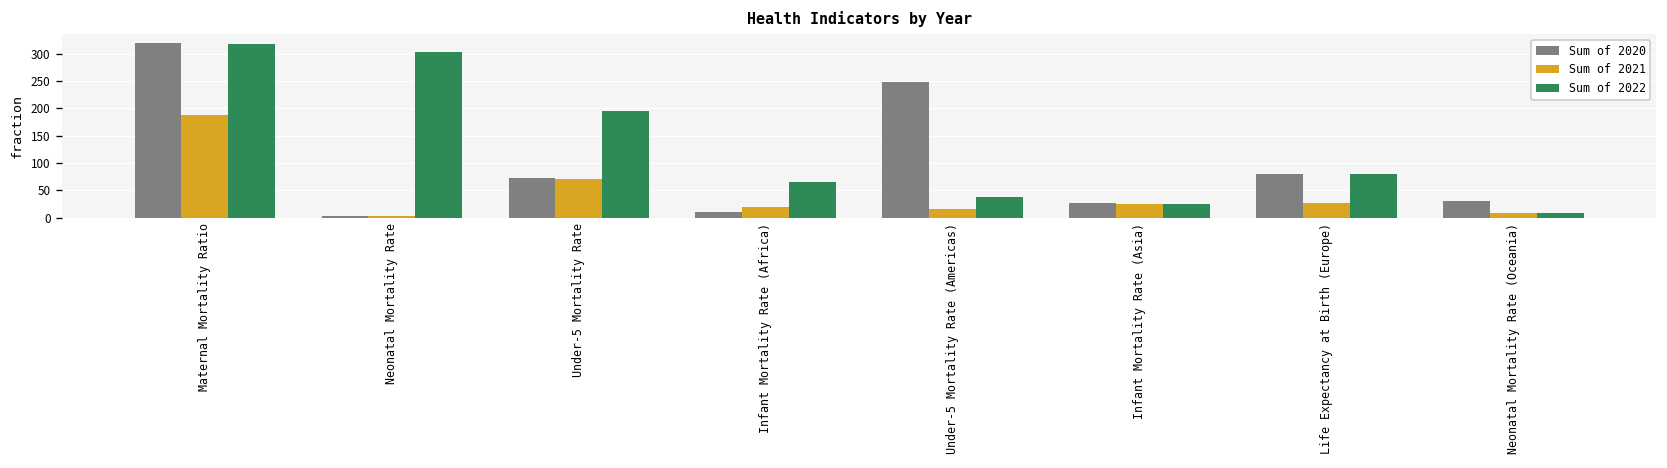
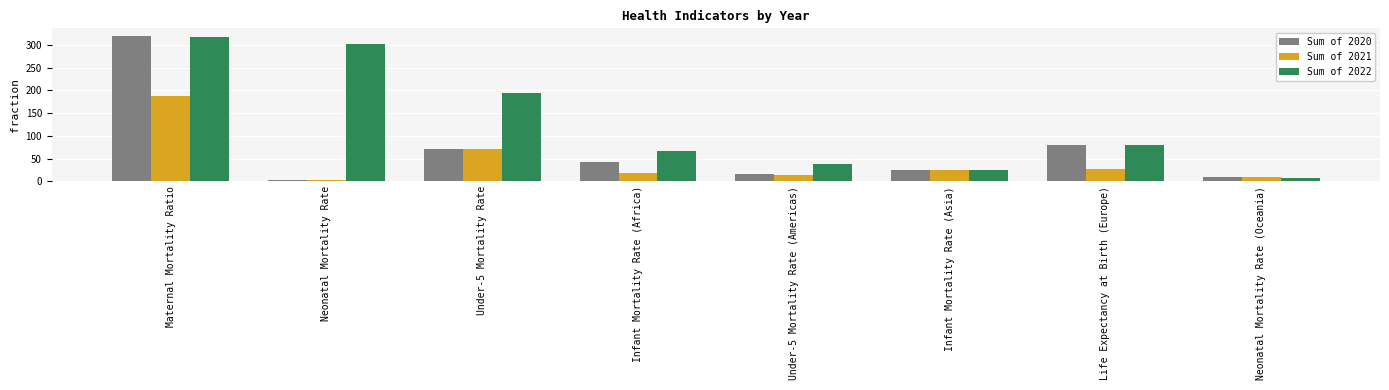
Sum of 2020, Infant Mortality Rate (Africa): 10 -> 40
Sum of 2020, Under-5 Mortality Rate (Americas): 250 -> 20
Sum of 2020, Neonatal Mortality Rate (Oceania): 30 -> 10
